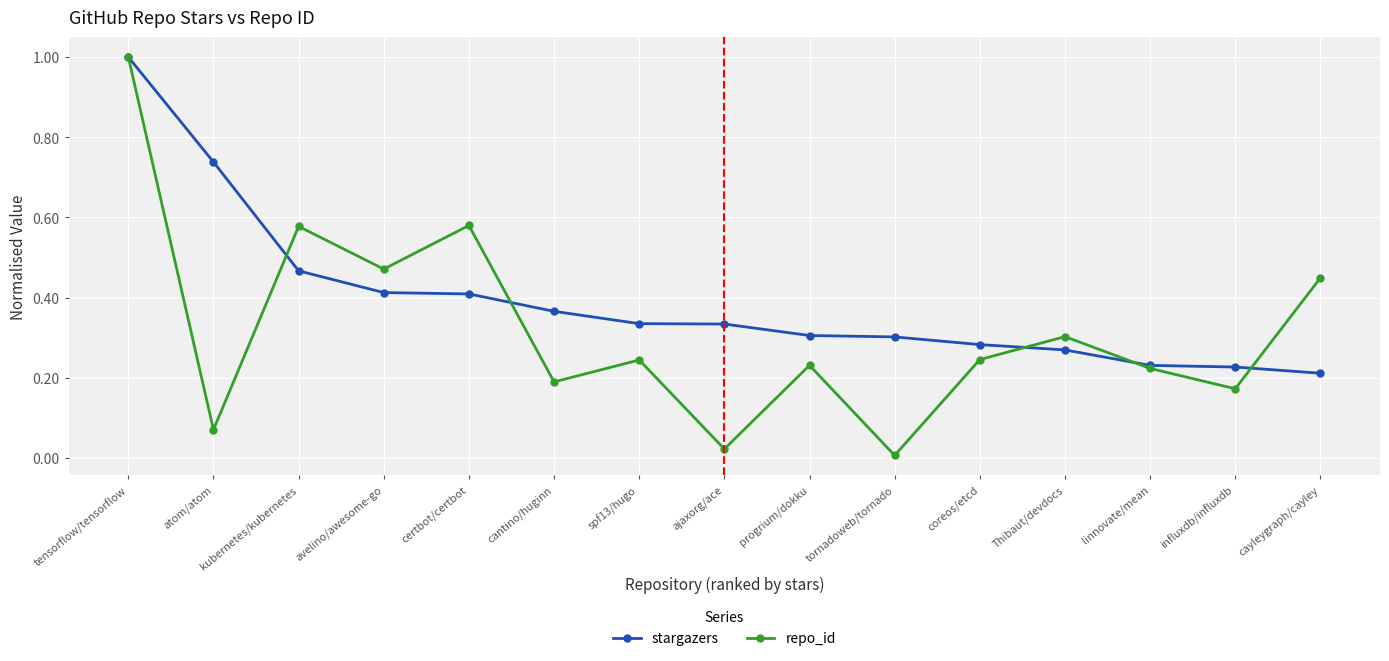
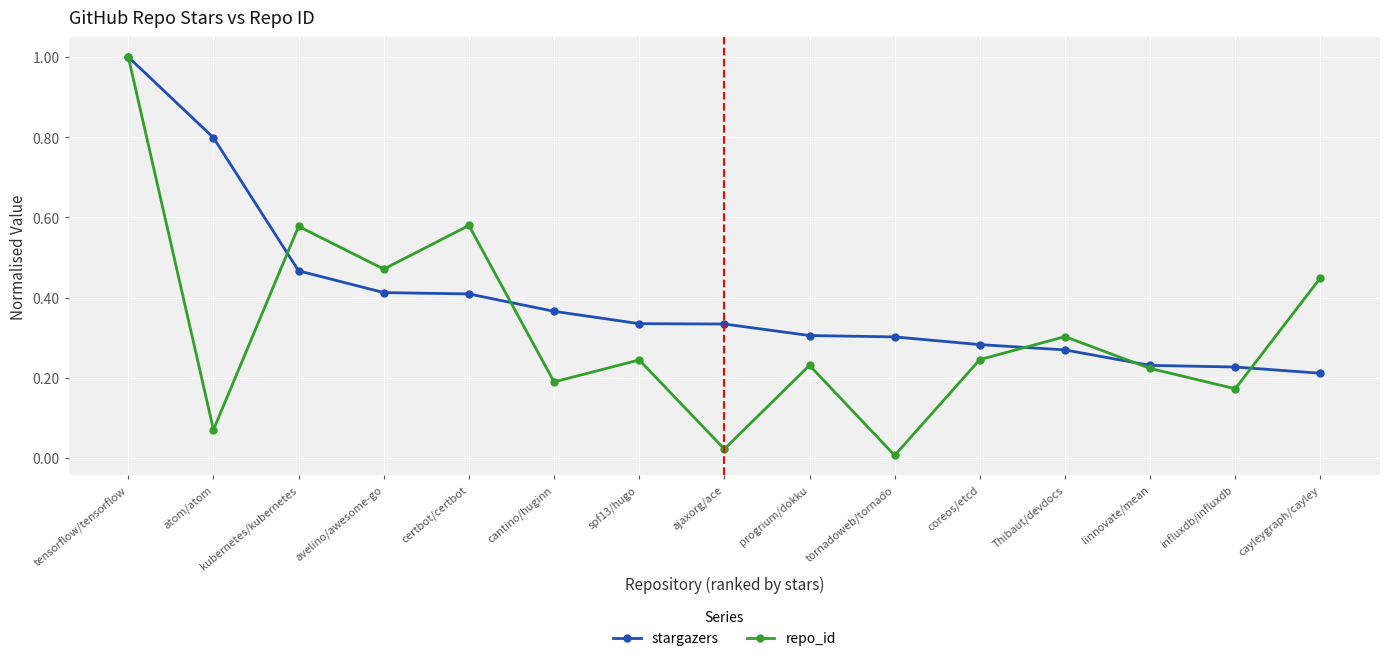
stargazers, atom/atom: 0.74 -> 0.80
